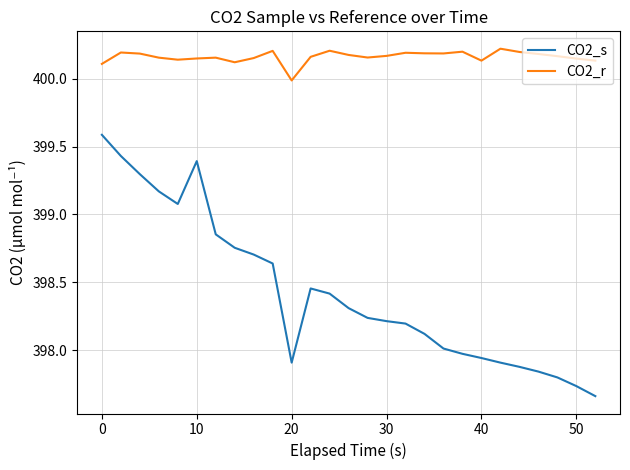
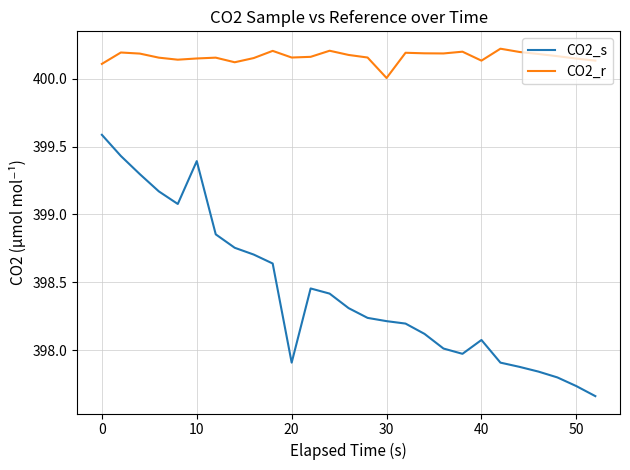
CO2_r, 20: 399.99 -> 400.16
CO2_r, 30: 400.17 -> 400.01
CO2_s, 40: 397.94 -> 398.07
